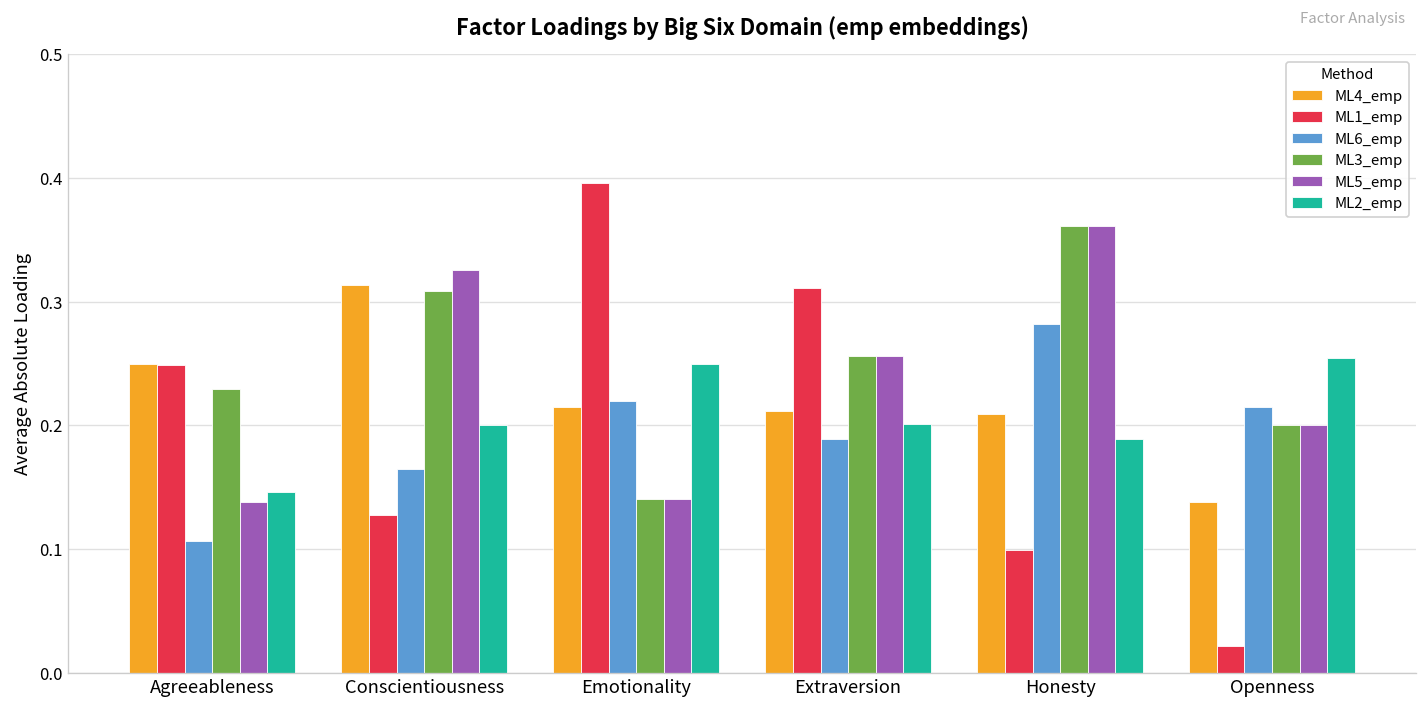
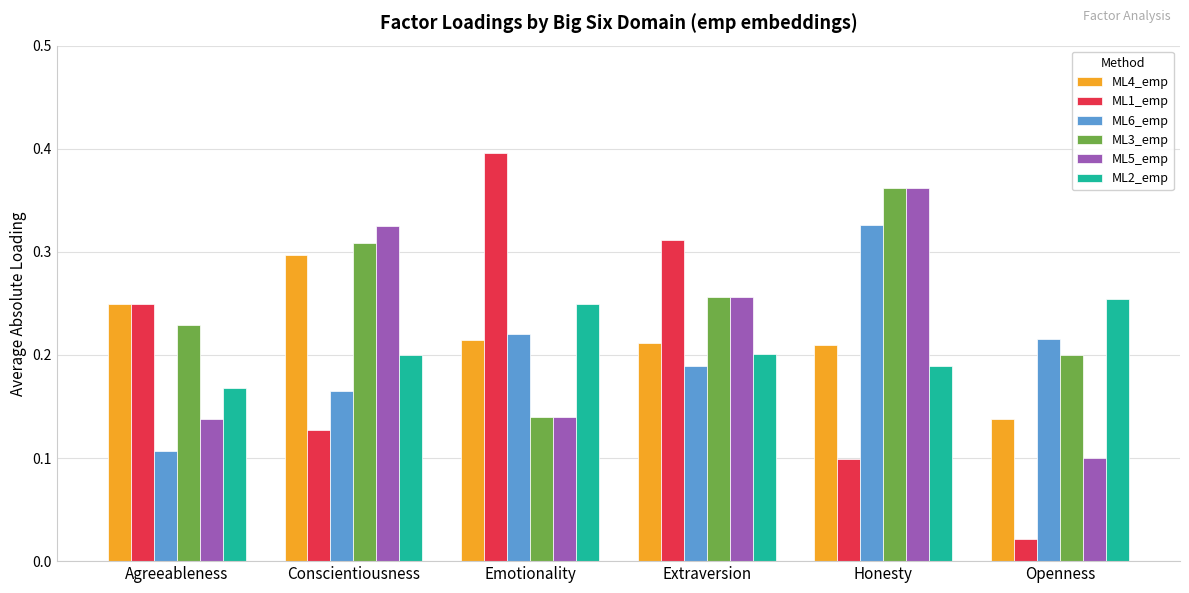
ML2_emp, Agreeableness: 0.146 -> 0.168
ML4_emp, Conscientiousness: 0.313 -> 0.297
ML6_emp, Honesty: 0.282 -> 0.326
ML5_emp, Openness: 0.2 -> 0.1
